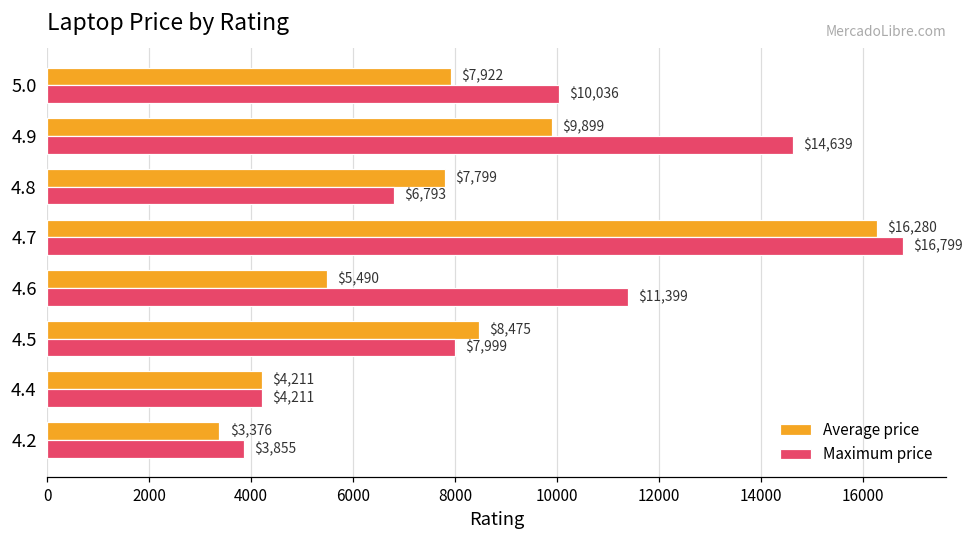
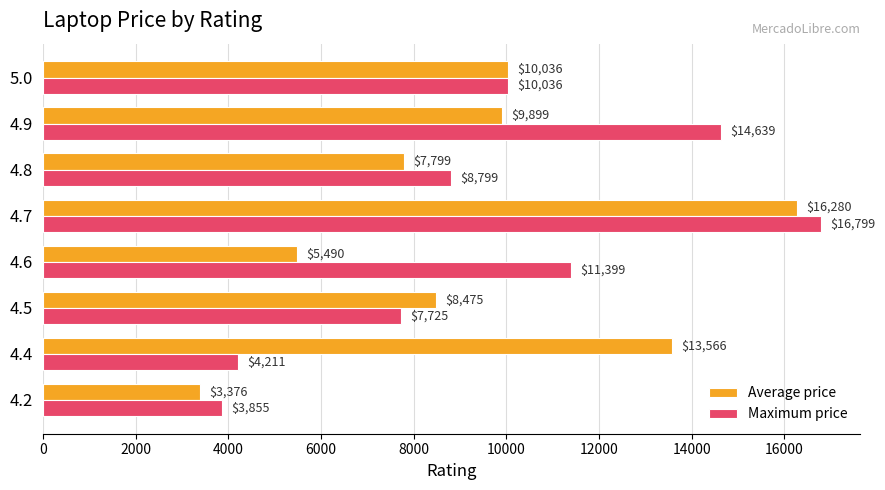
Average price, 5.0: $7,922 -> $10,036
Maximum price, 4.8: $6,793 -> $8,799
Maximum price, 4.5: $7,999 -> $7,725
Average price, 4.4: $4,211 -> $13,566
